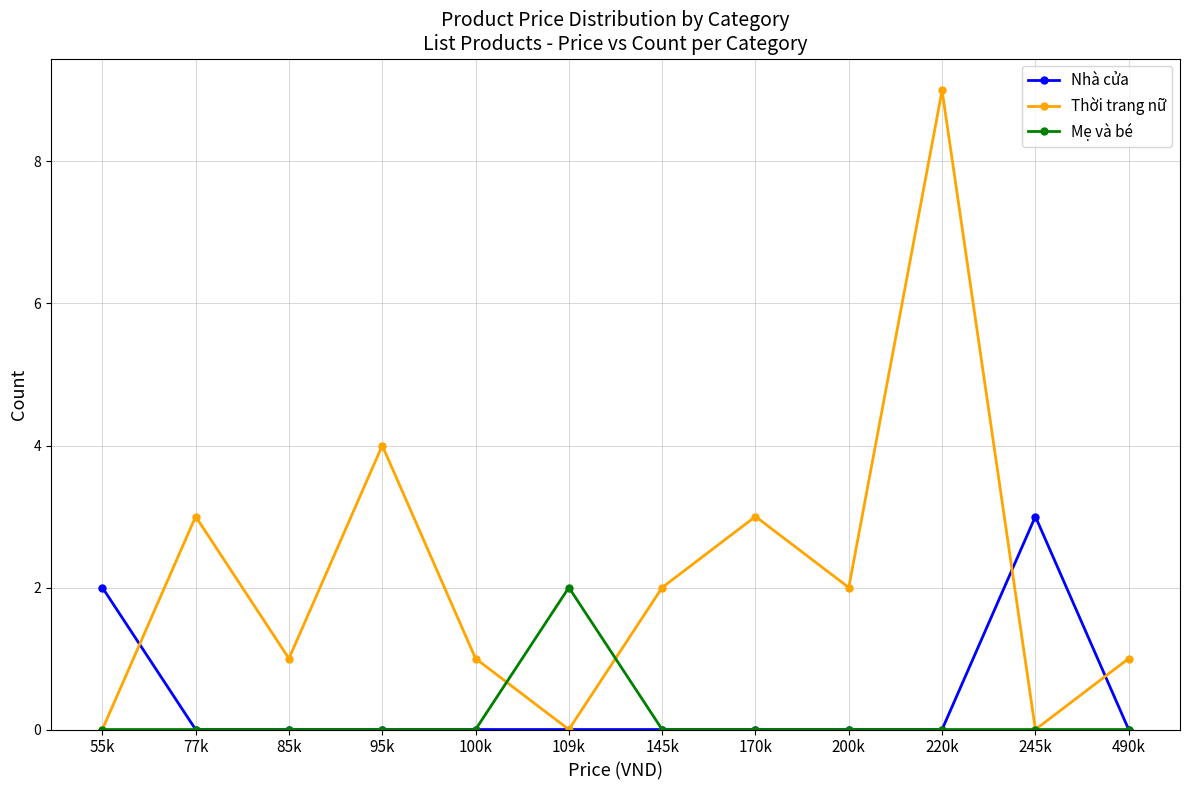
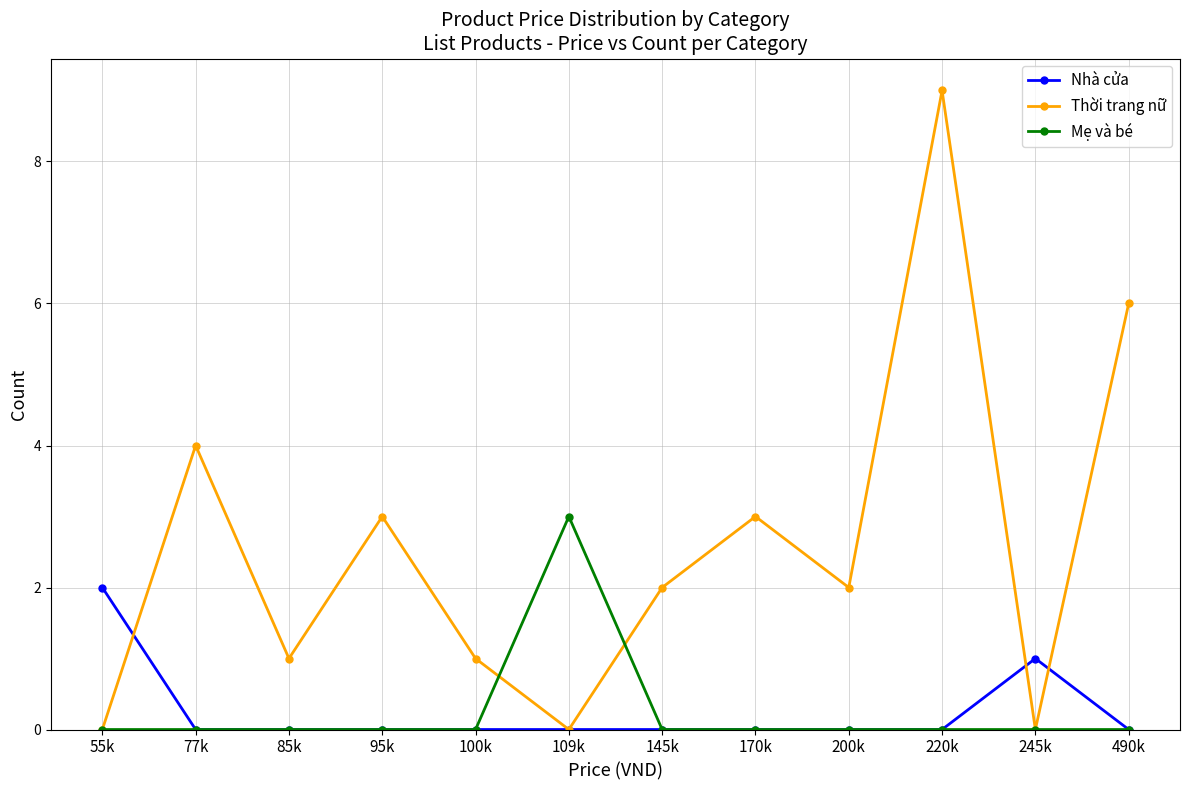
Thời trang nữ, 77k: 3 -> 4
Thời trang nữ, 95k: 4 -> 3
Mẹ và bé, 109k: 2 -> 3
Nhà cửa, 245k: 3 -> 1
Thời trang nữ, 490k: 1 -> 6
